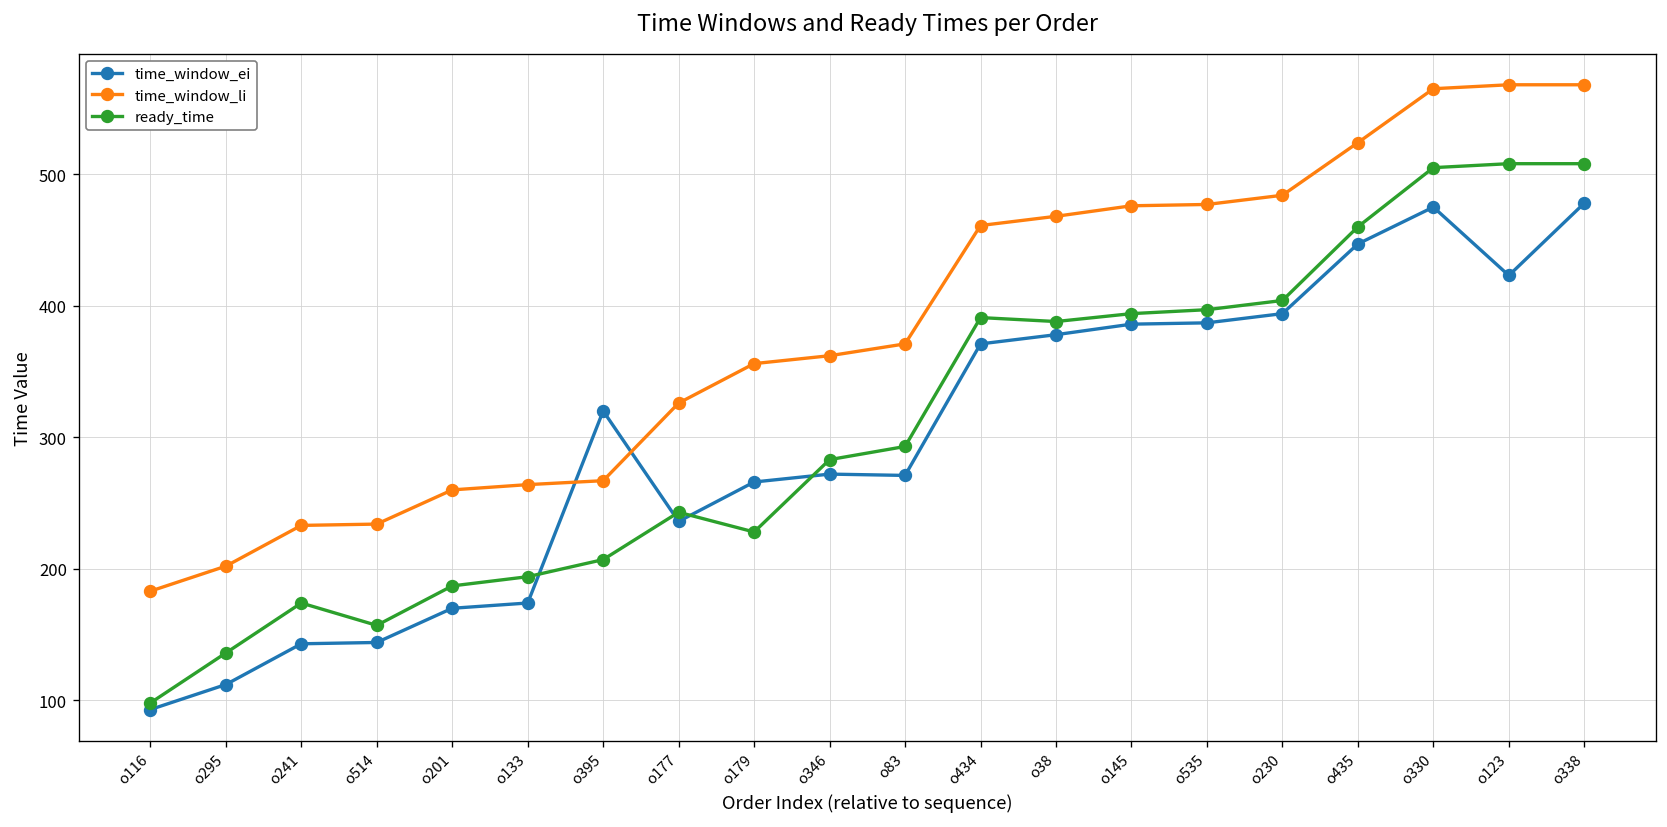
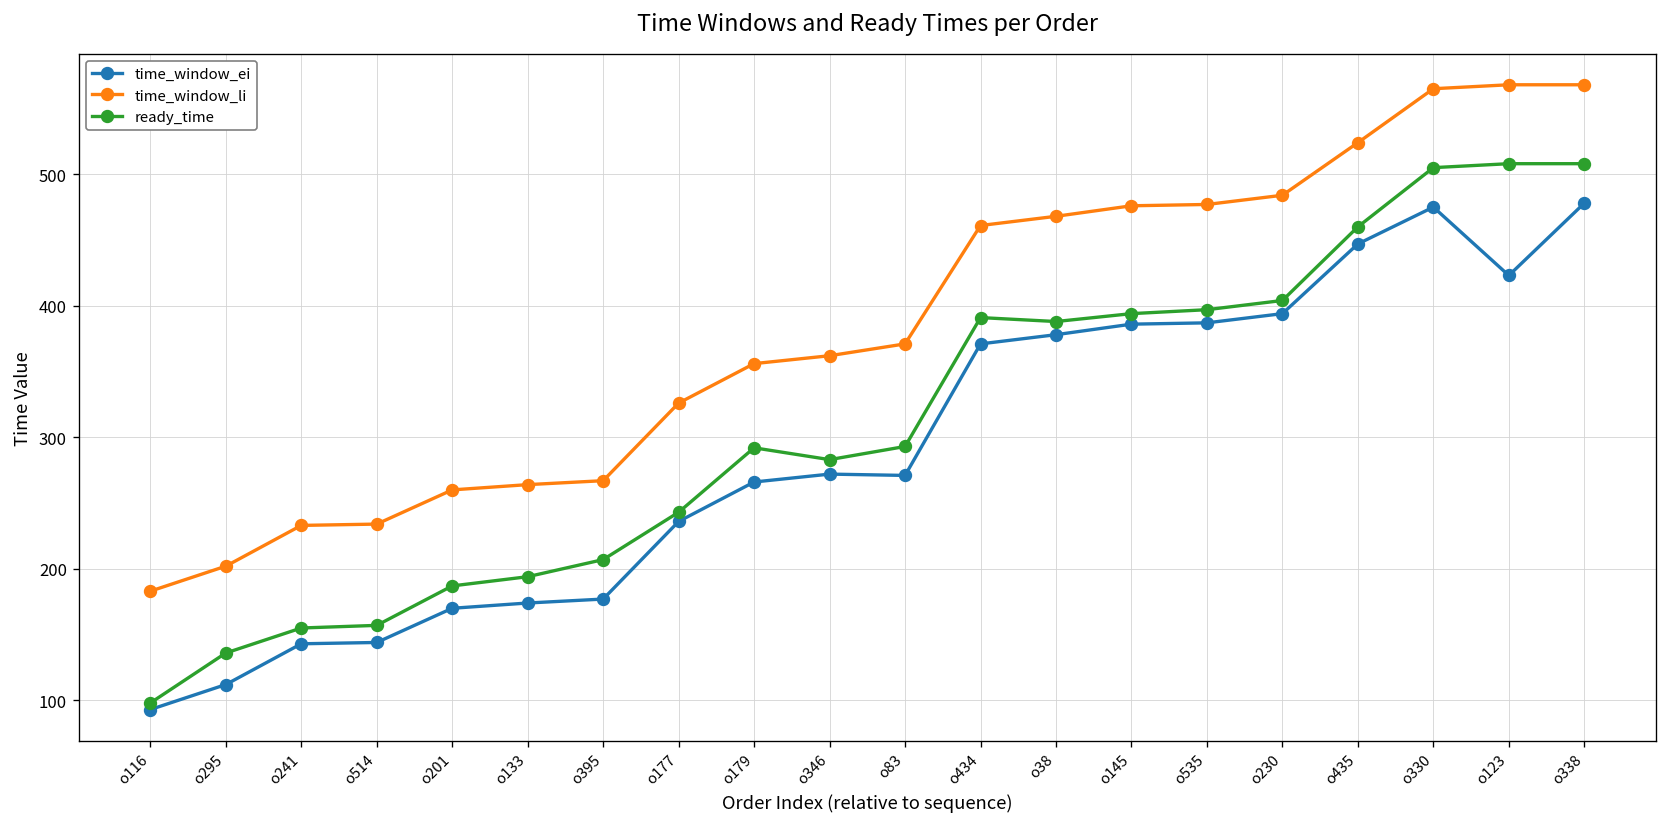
ready_time, o241: 174 -> 155
time_window_ei, o395: 320 -> 177
ready_time, o179: 228 -> 292
